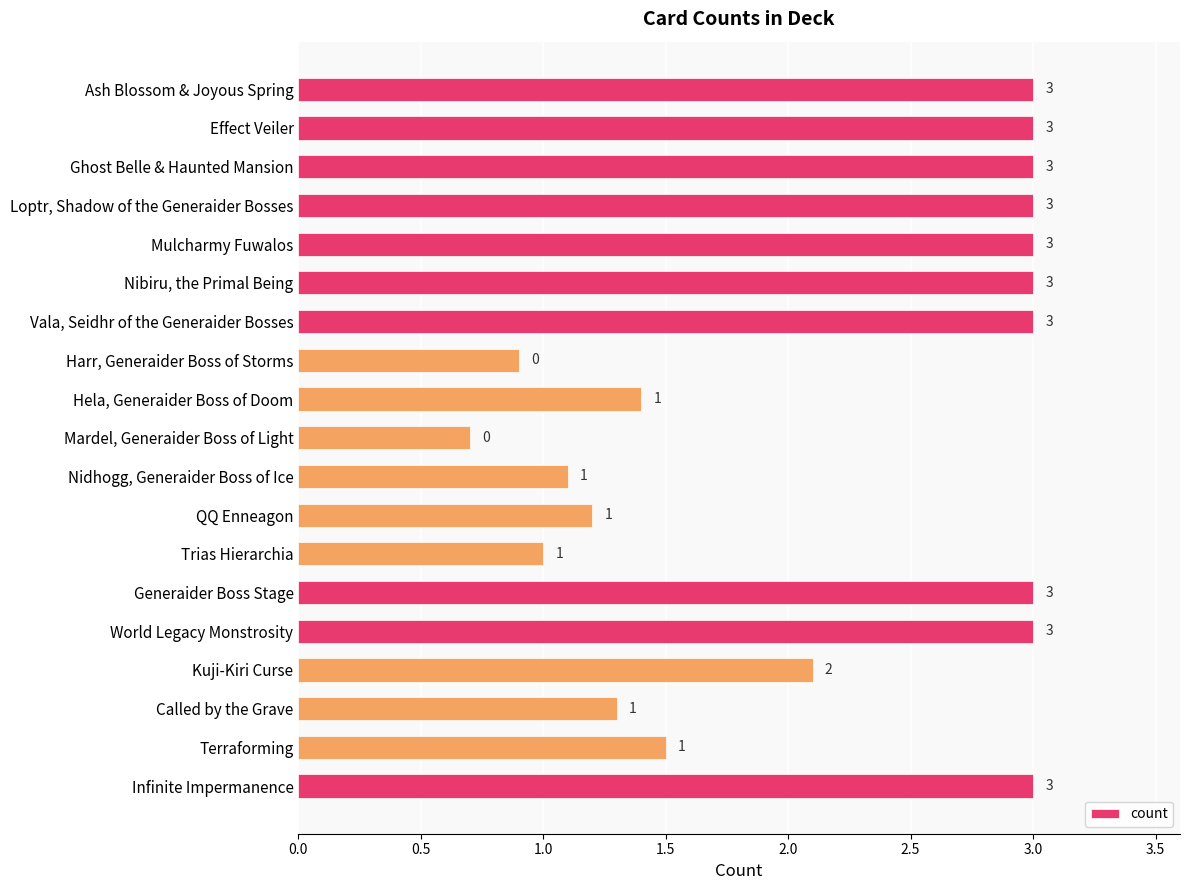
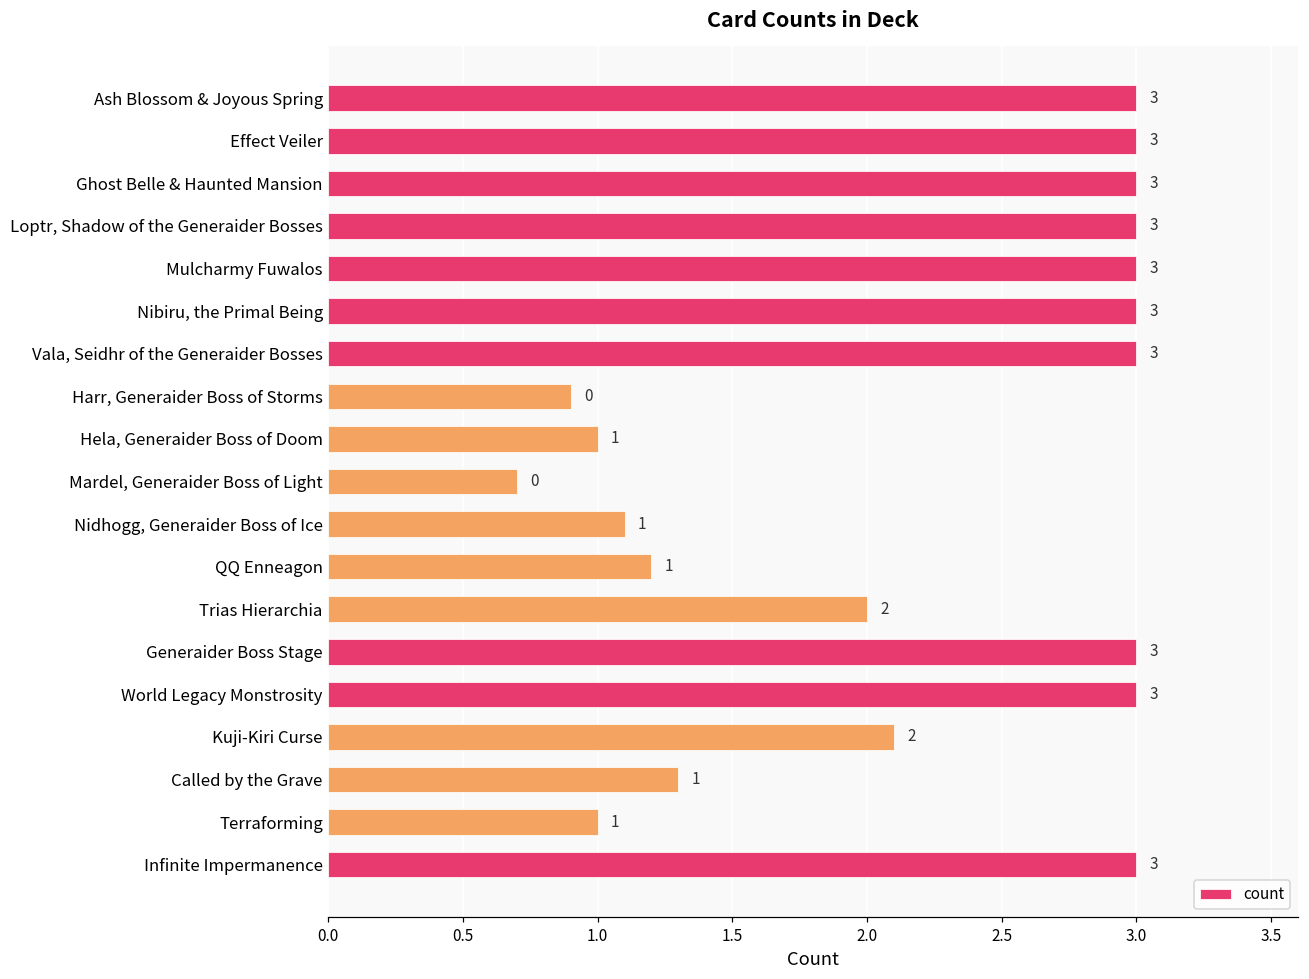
Hela, Generaider Boss of Doom: 1.4 -> 1.0
Trias Hierarchia: 1 -> 2
Terraforming: 1.5 -> 1.0
